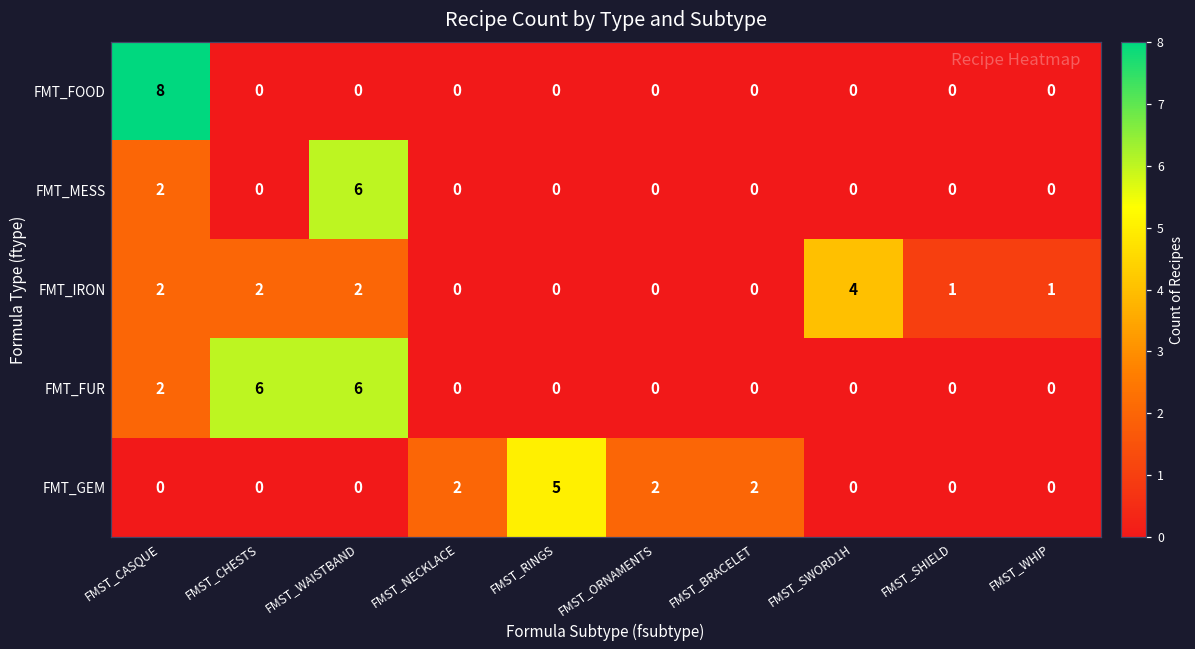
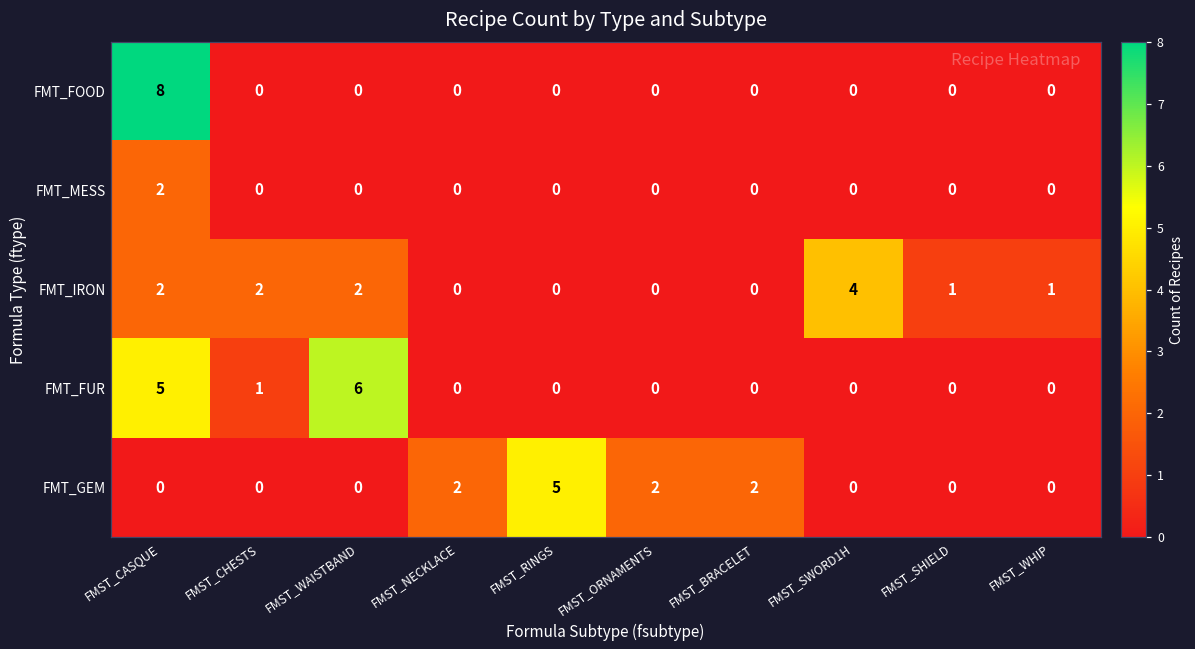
FMT_MESS, FMST_WAISTBAND: 6 -> 0
FMT_FUR, FMST_CASQUE: 2 -> 5
FMT_FUR, FMST_CHESTS: 6 -> 1
